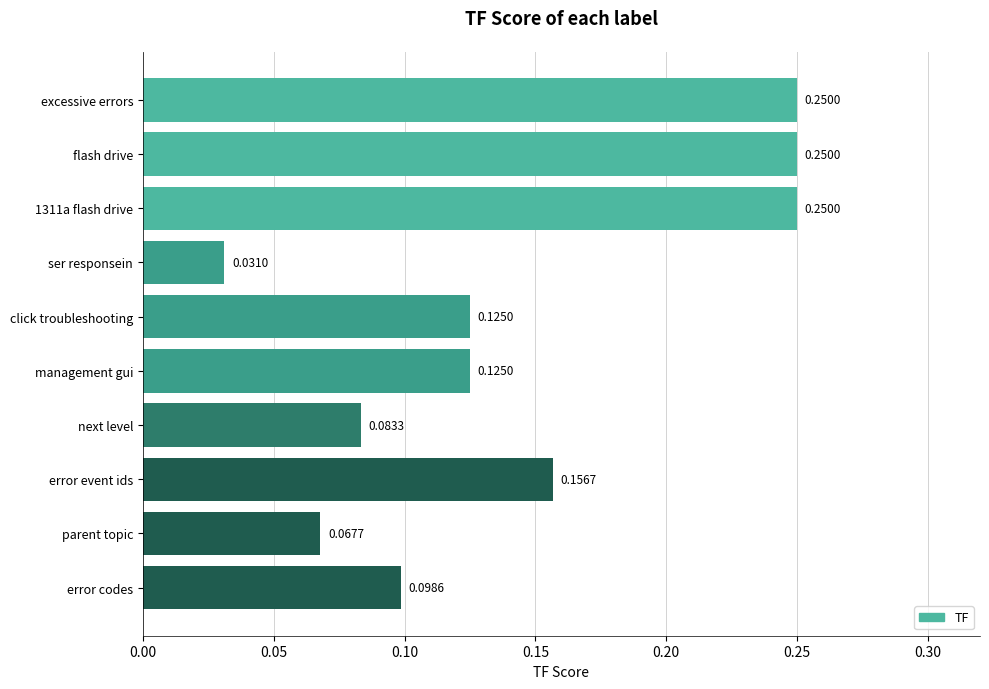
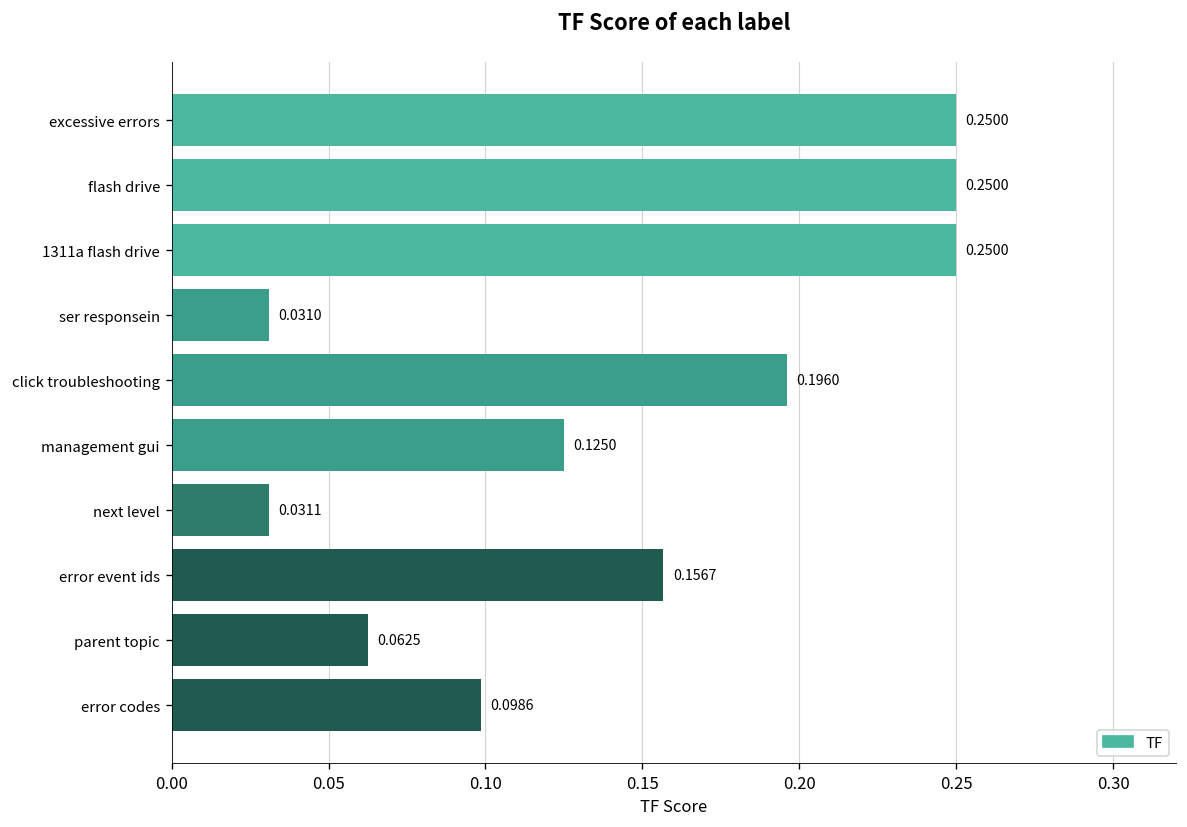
click troubleshooting: 0.1250 -> 0.1960
next level: 0.0833 -> 0.0311
parent topic: 0.0677 -> 0.0625
